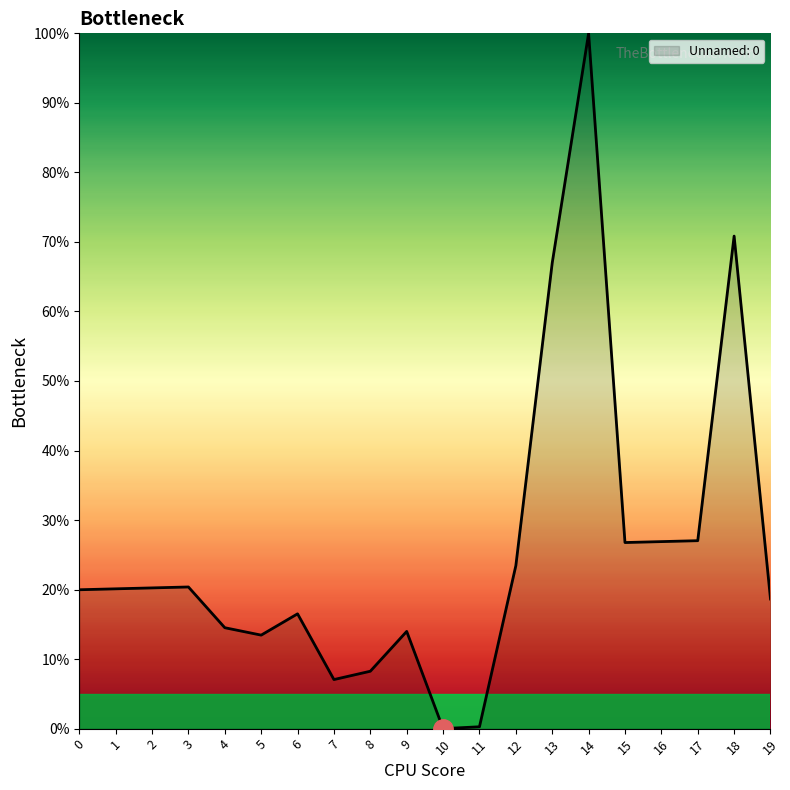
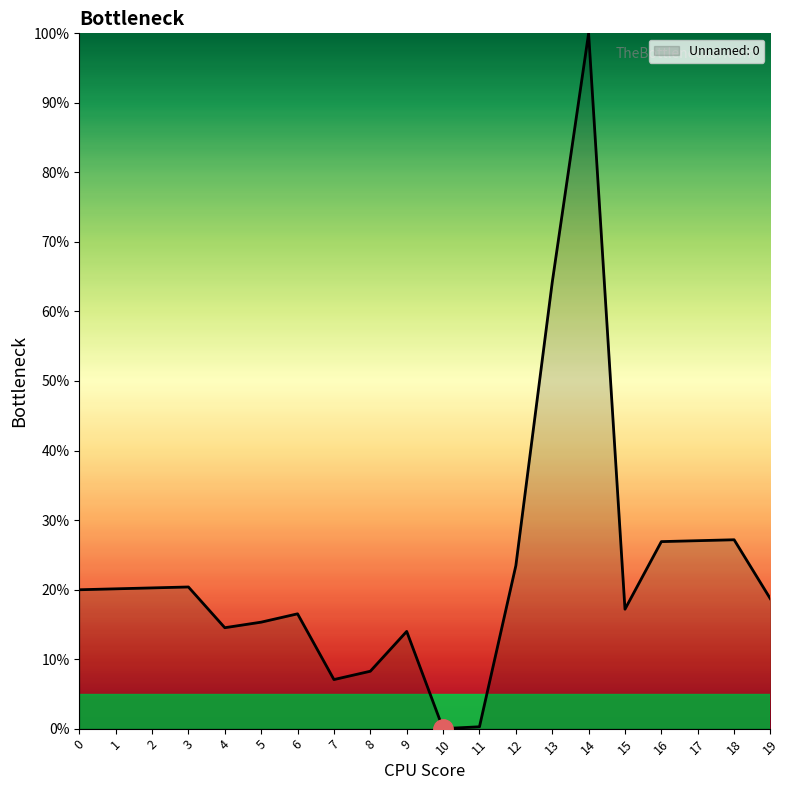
Unnamed: 0, 5: 13% -> 15%
Unnamed: 0, 13: 67% -> 64%
Unnamed: 0, 15: 27% -> 17%
Unnamed: 0, 18: 71% -> 27%
